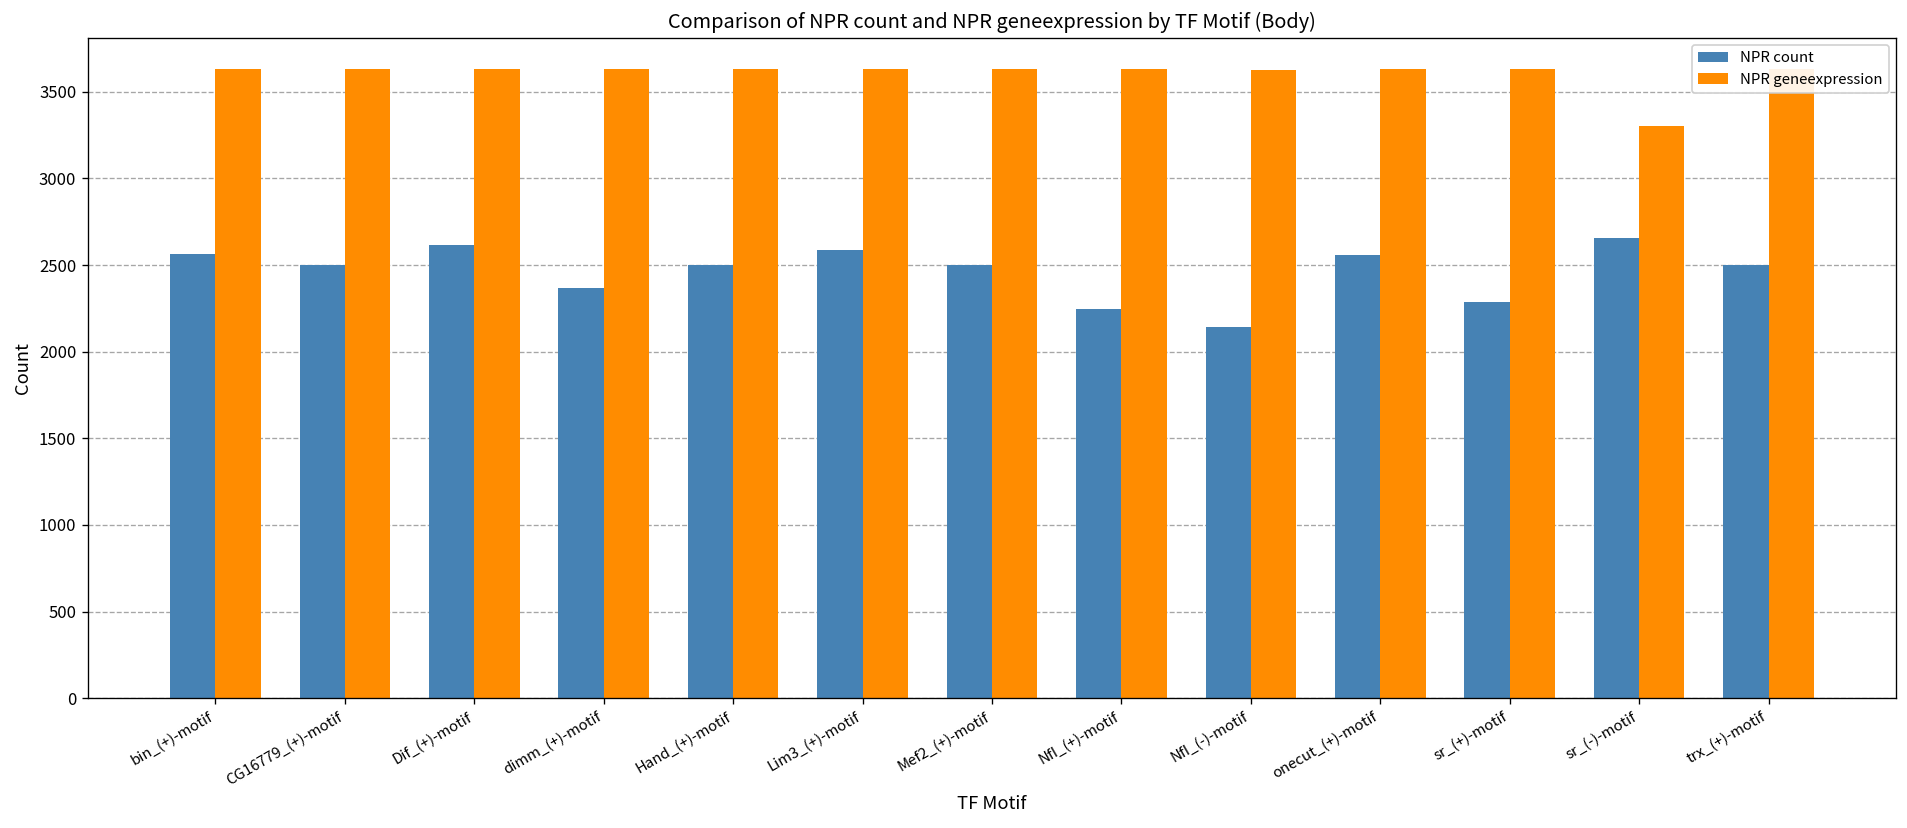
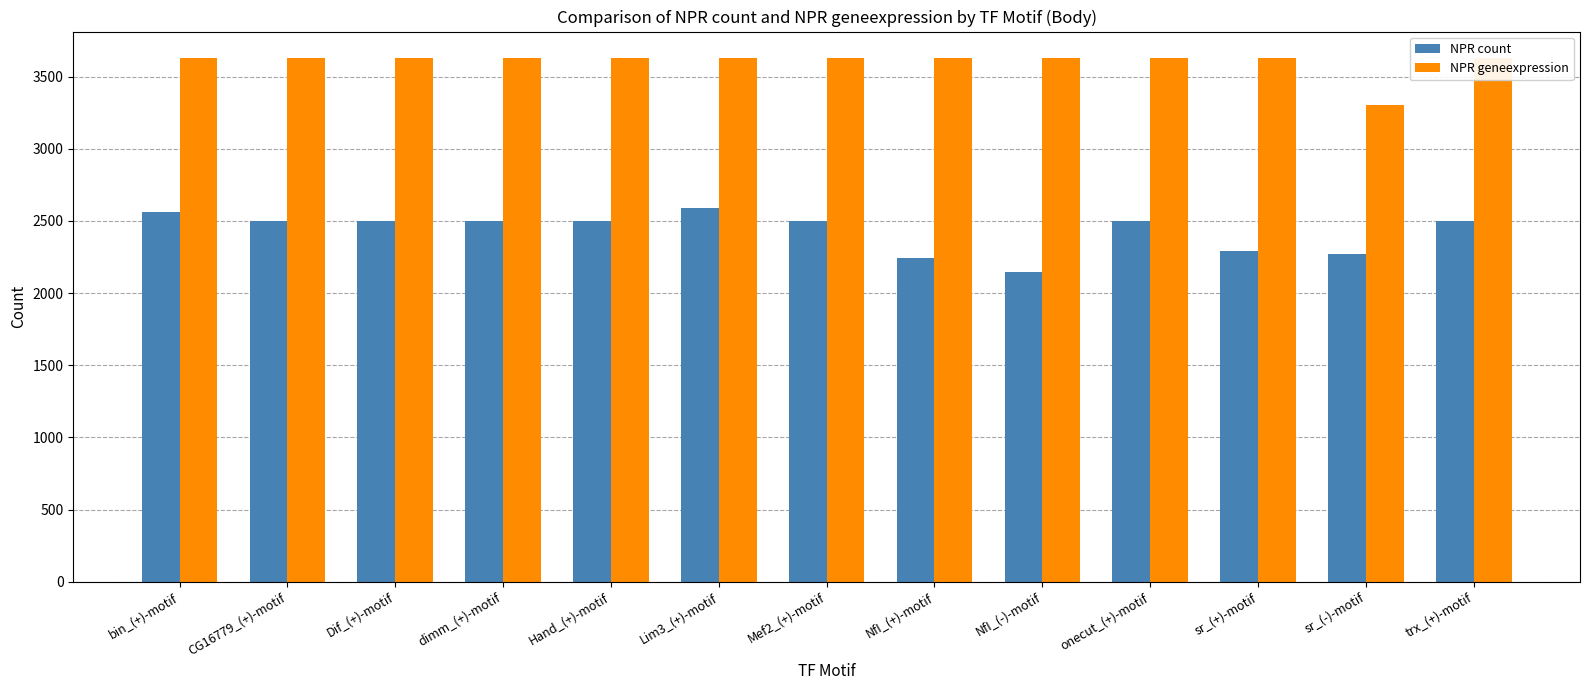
NPR count, Dif_(+)-motif: 2610 -> 2500
NPR count, dimm_(+)-motif: 2370 -> 2500
NPR count, onecut_(+)-motif: 2560 -> 2500
NPR count, sr_(-)-motif: 2660 -> 2270
